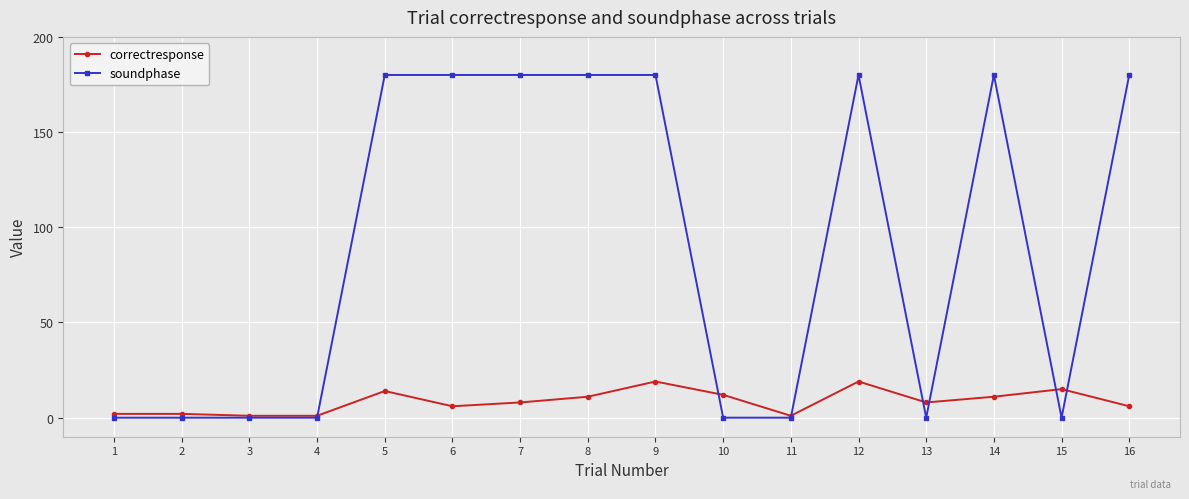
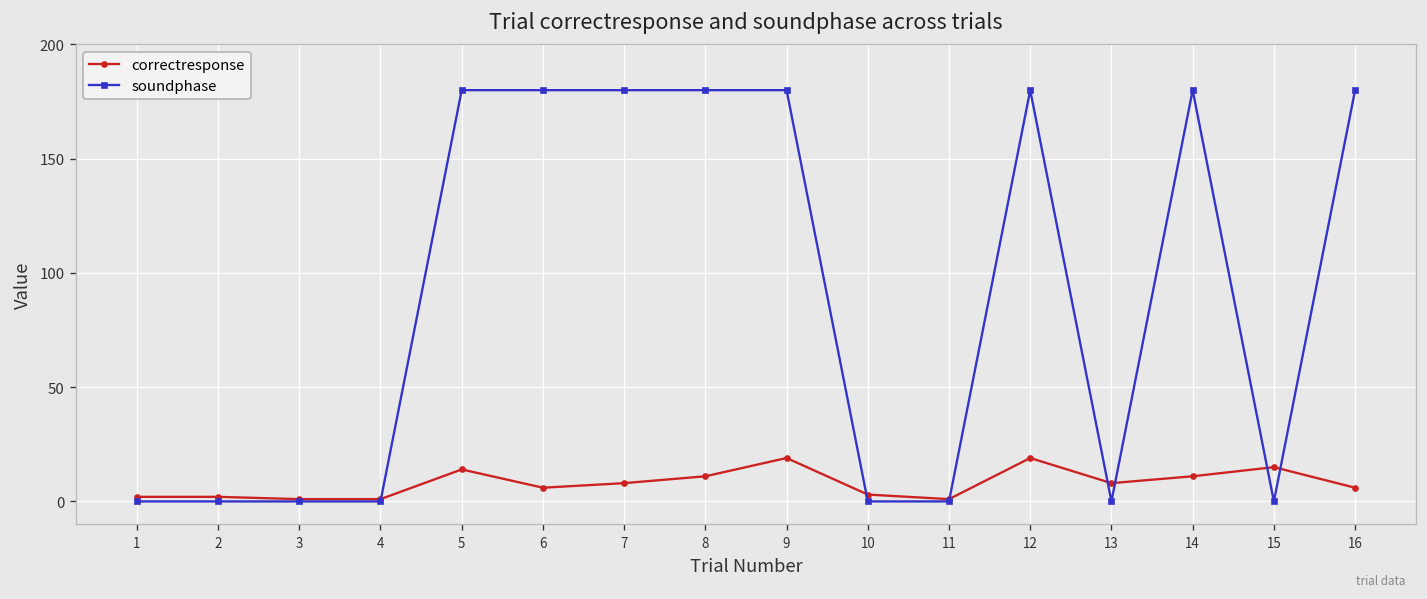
correctresponse, 10: 12 -> 3
